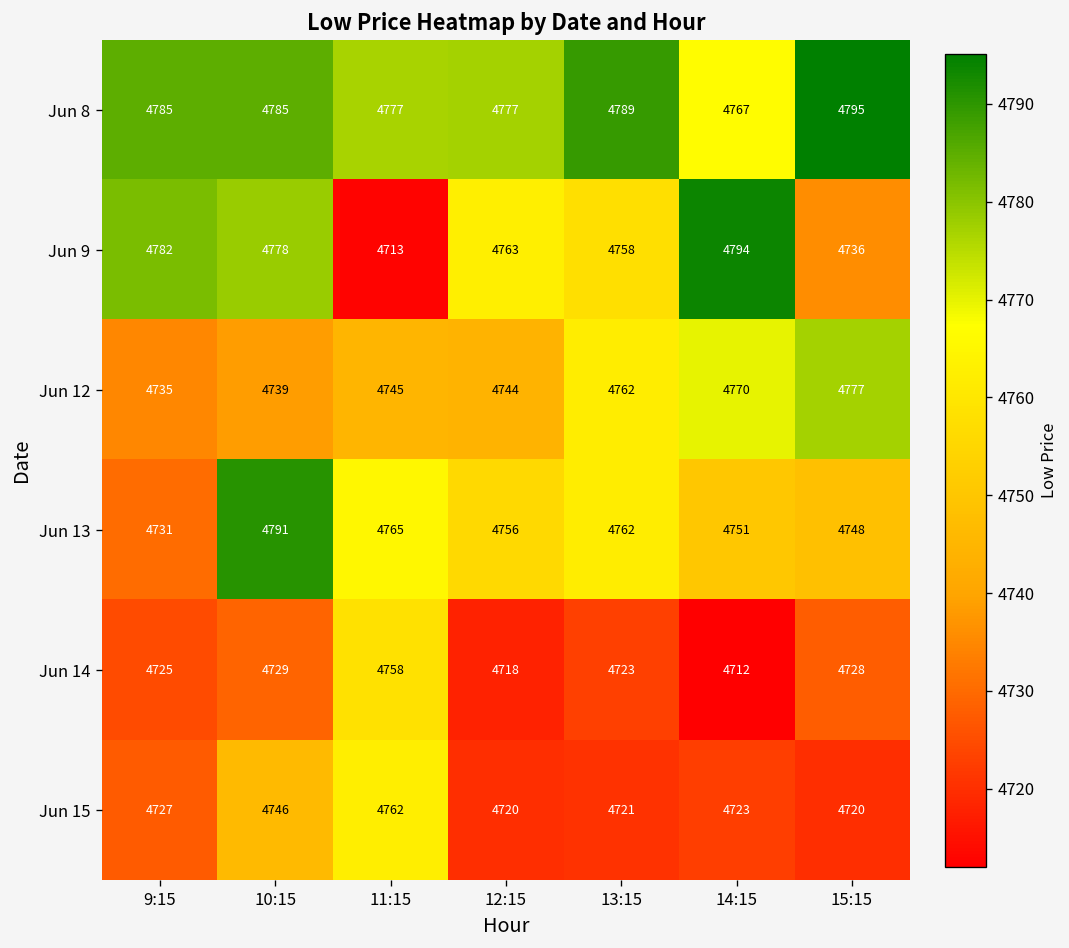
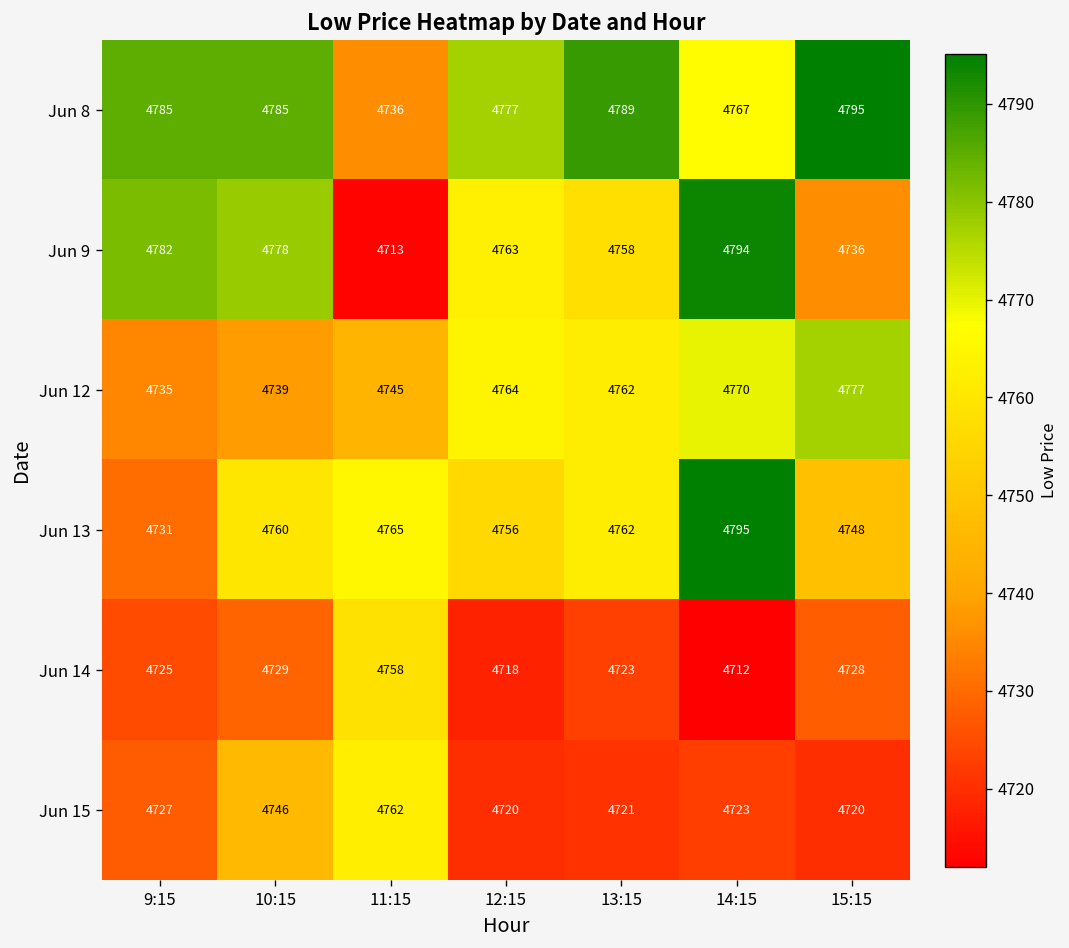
Jun 8, 11:15: 4777 -> 4736
Jun 12, 12:15: 4744 -> 4764
Jun 13, 10:15: 4791 -> 4760
Jun 13, 14:15: 4751 -> 4795
